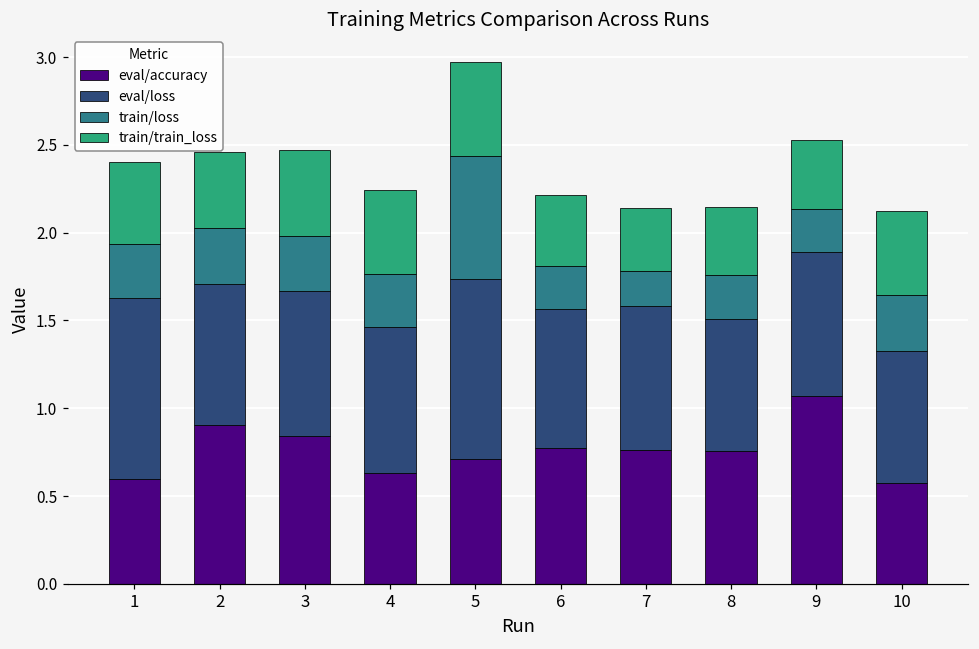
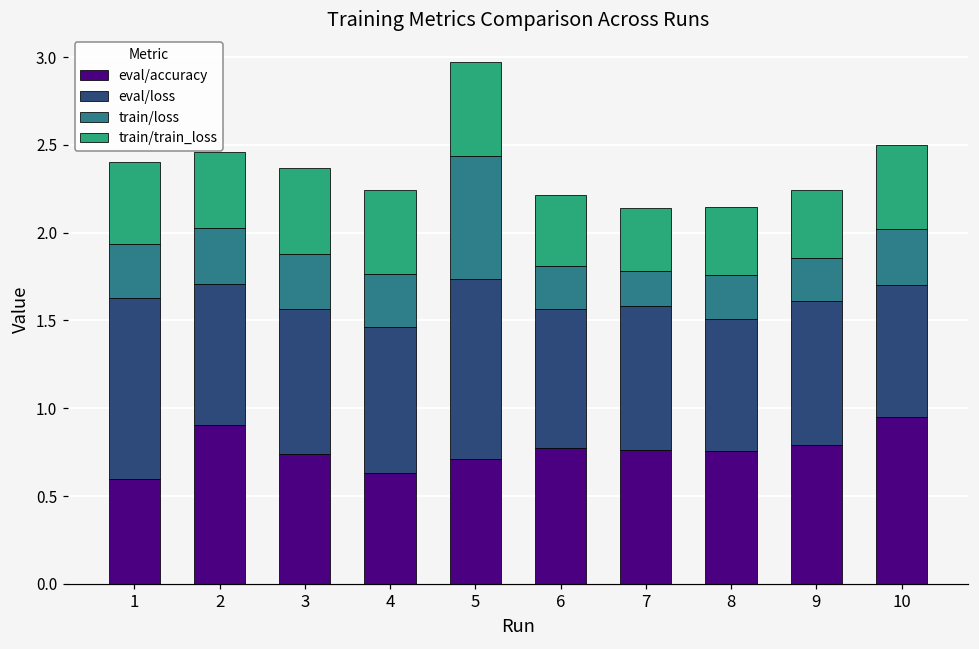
eval/accuracy, 3: 0.84 -> 0.74
eval/accuracy, 9: 1.07 -> 0.79
eval/accuracy, 10: 0.58 -> 0.95
